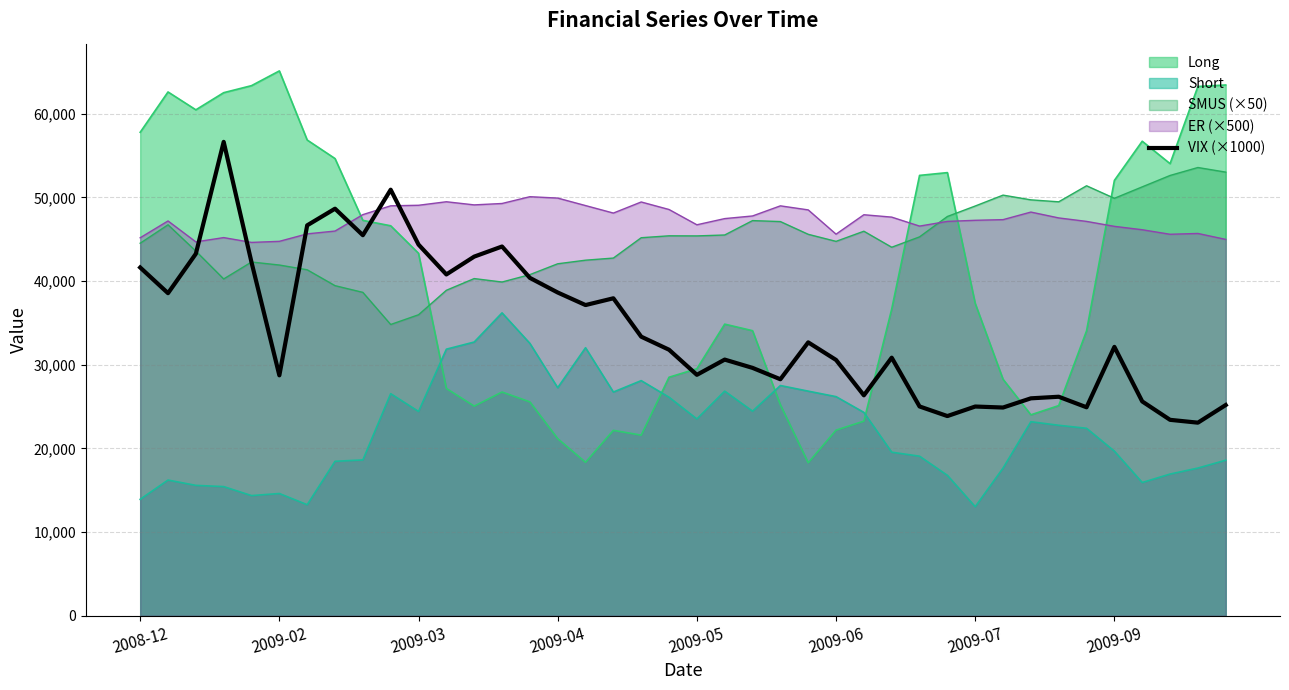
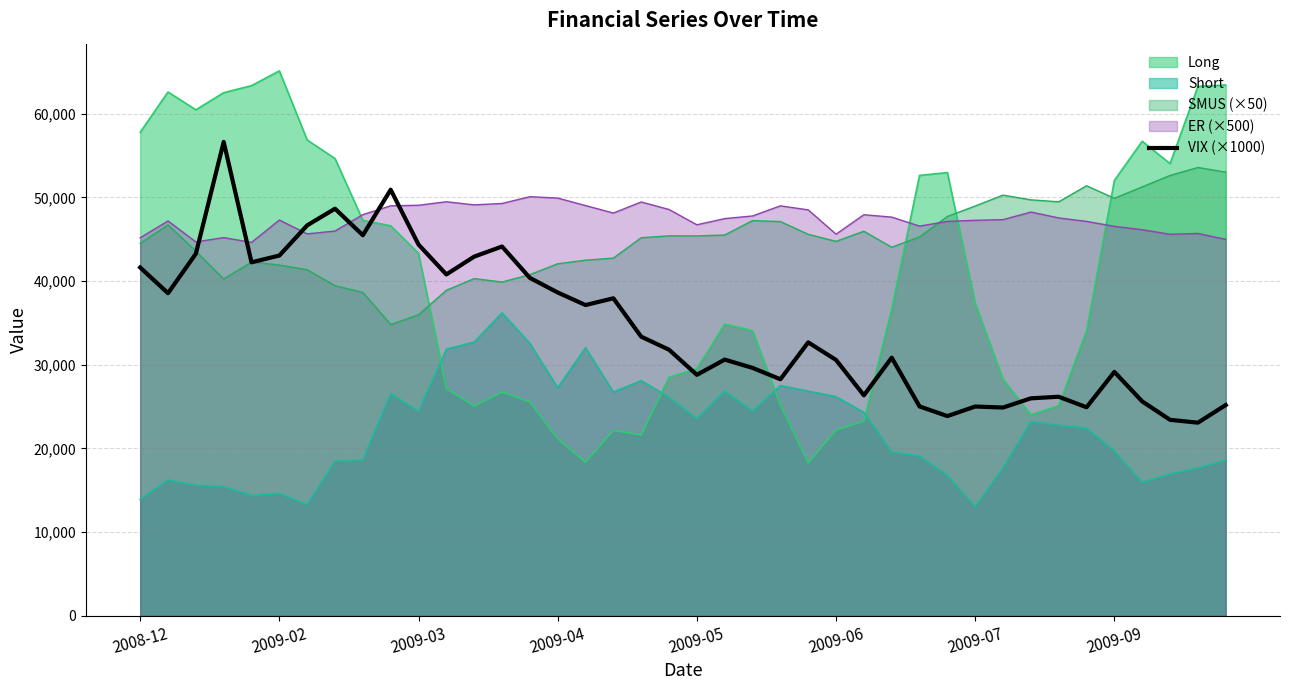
ER (×500), 2009-02: 45,000 -> 47,000
VIX (×1000), 2009-02: 29,000 -> 43,000
VIX (×1000), 2009-09: 32,000 -> 29,000
